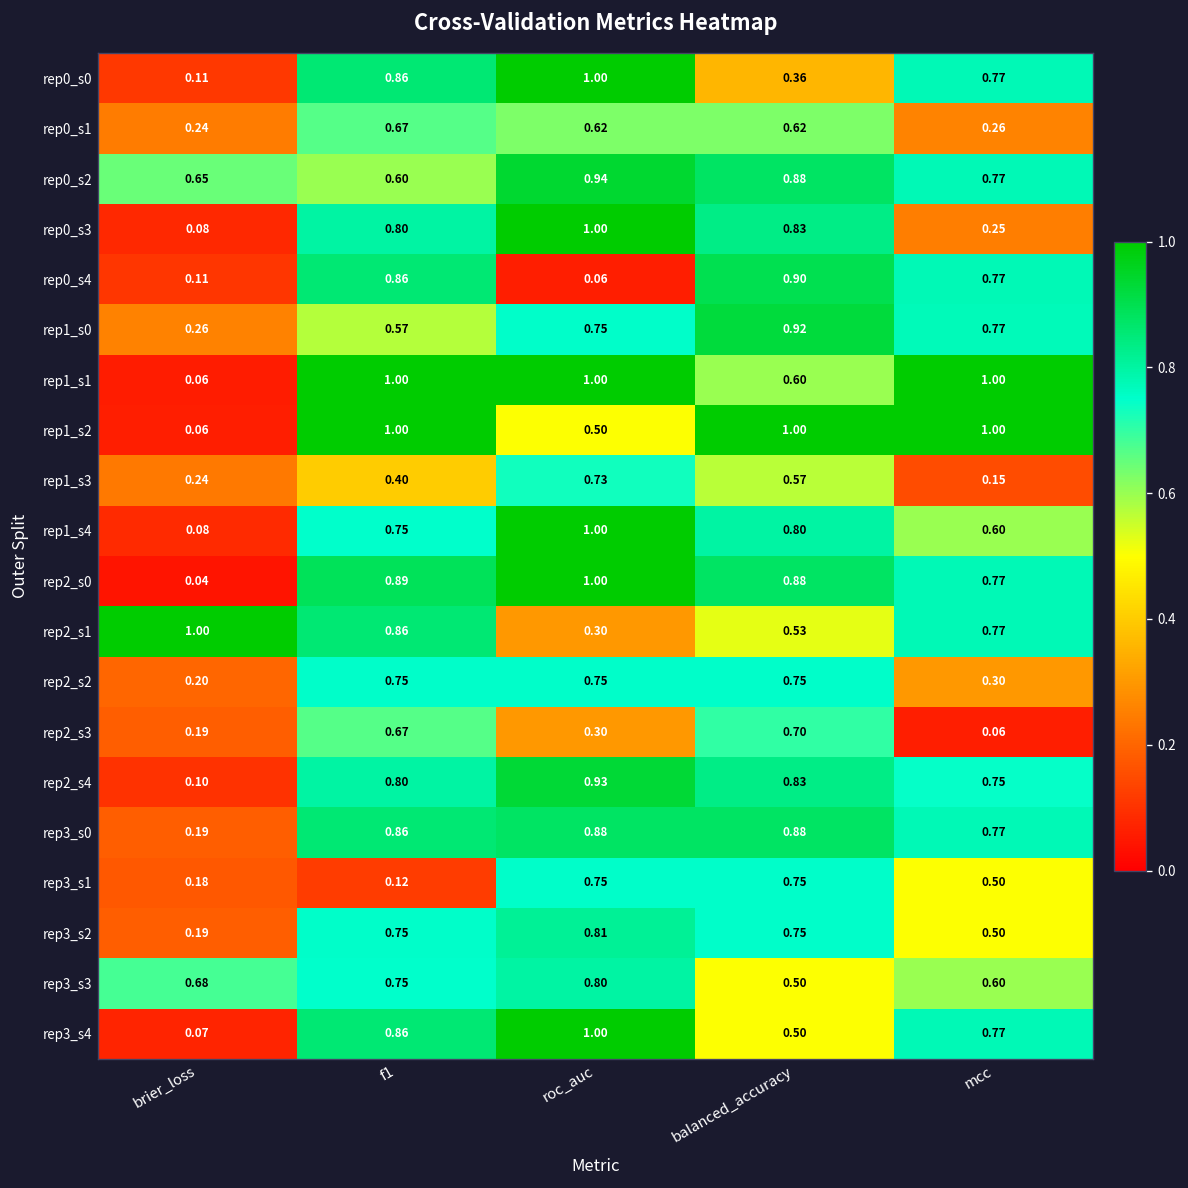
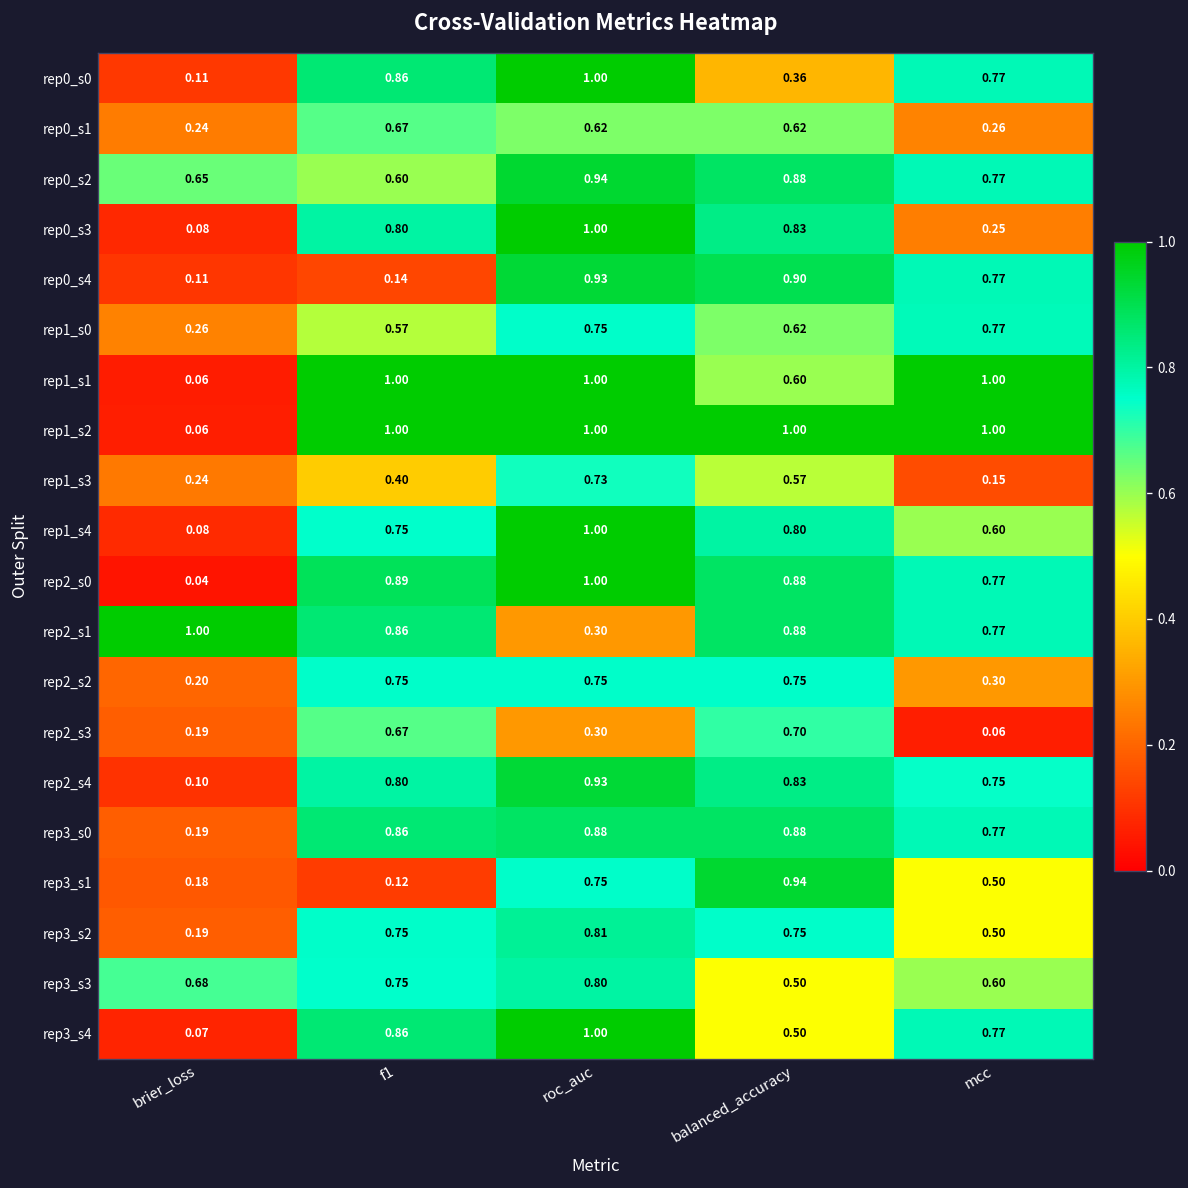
rep0_s4, f1: 0.86 -> 0.14
rep0_s4, roc_auc: 0.06 -> 0.93
rep1_s0, balanced_accuracy: 0.92 -> 0.62
rep1_s2, roc_auc: 0.50 -> 1.00
rep2_s1, balanced_accuracy: 0.53 -> 0.88
rep3_s1, balanced_accuracy: 0.75 -> 0.94
